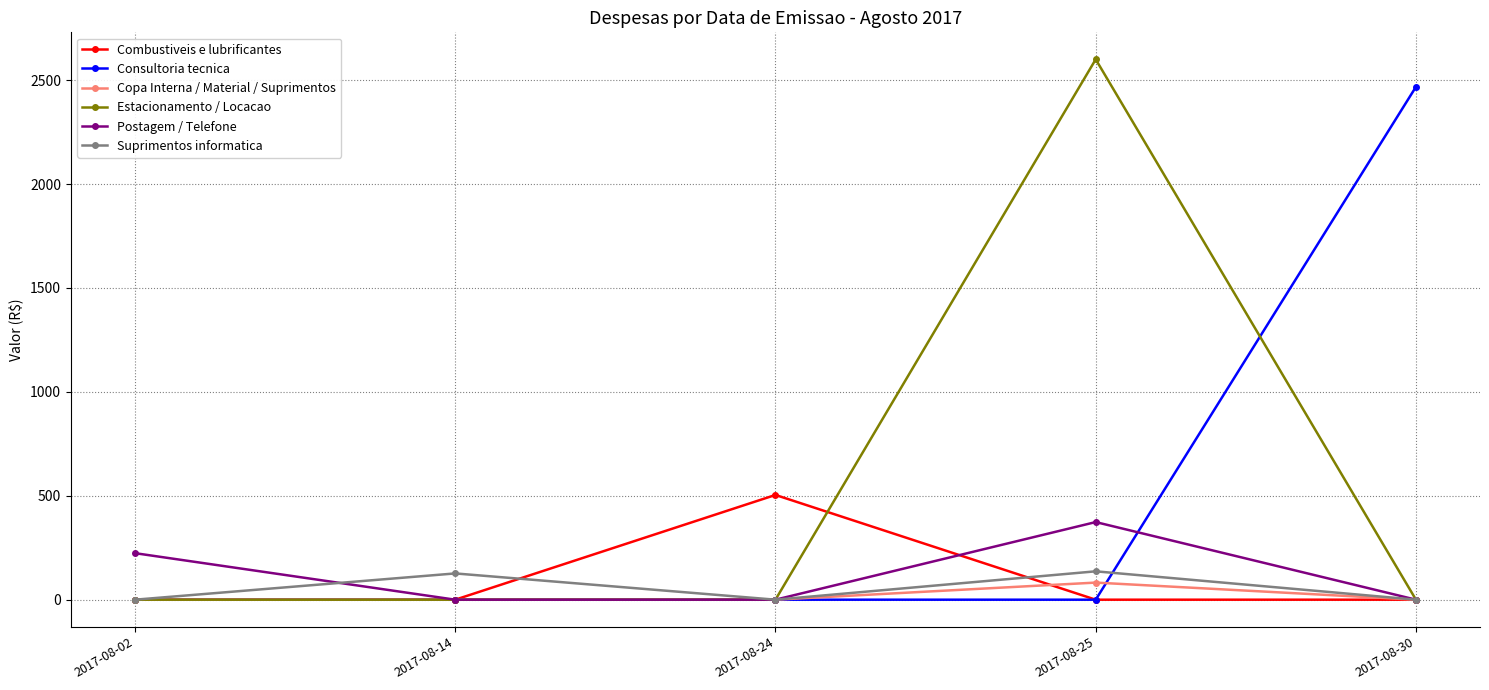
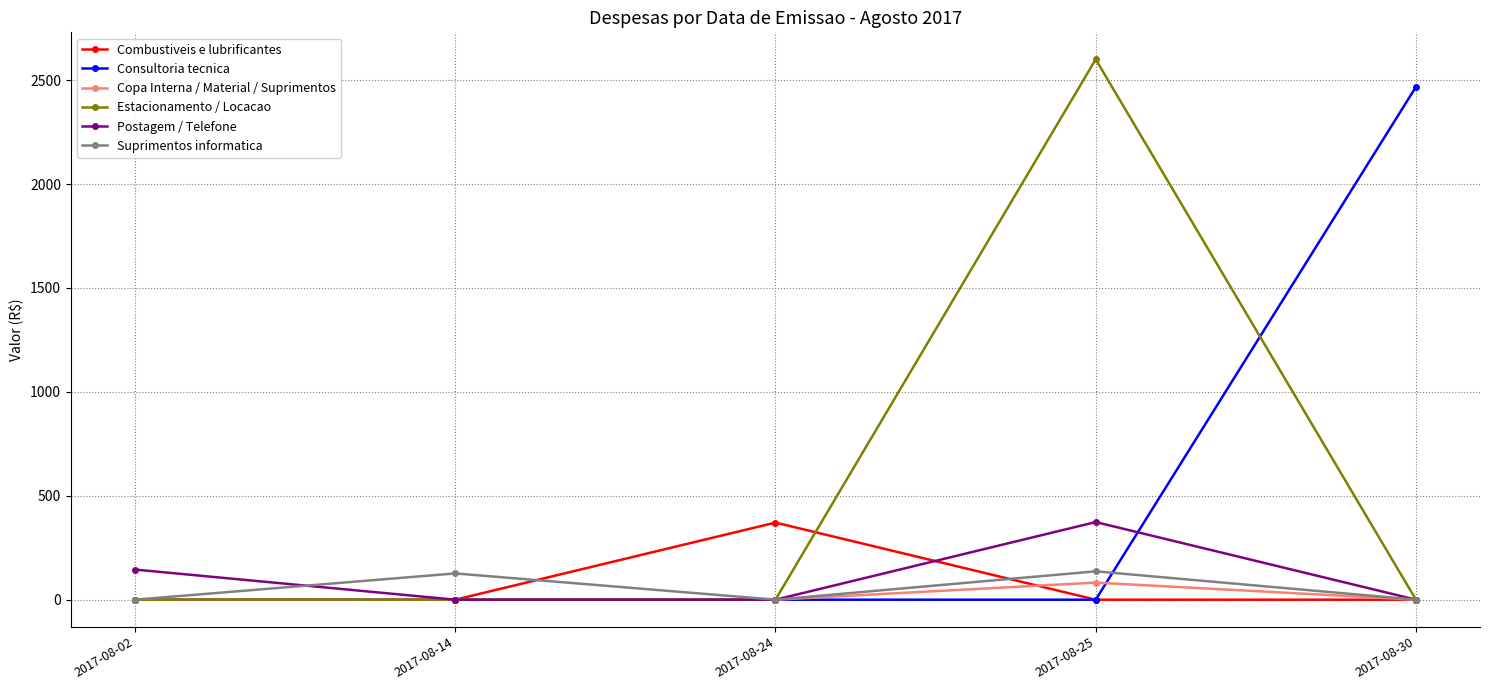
Postagem / Telefone, 2017-08-02: 220 -> 150
Combustiveis e lubrificantes, 2017-08-24: 500 -> 370
